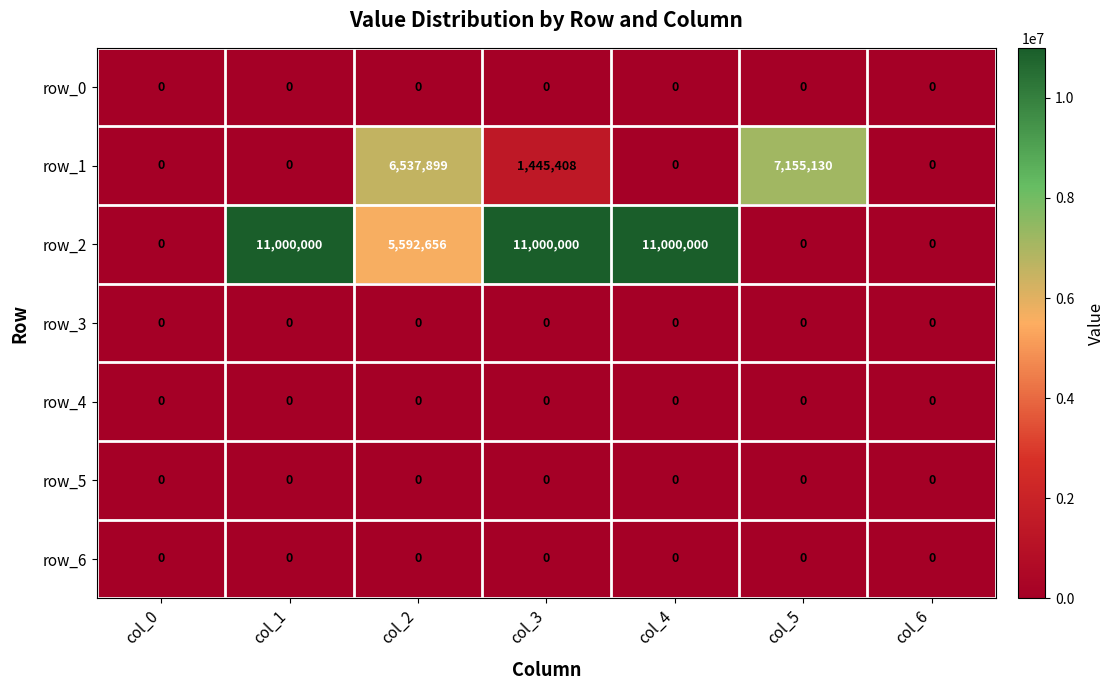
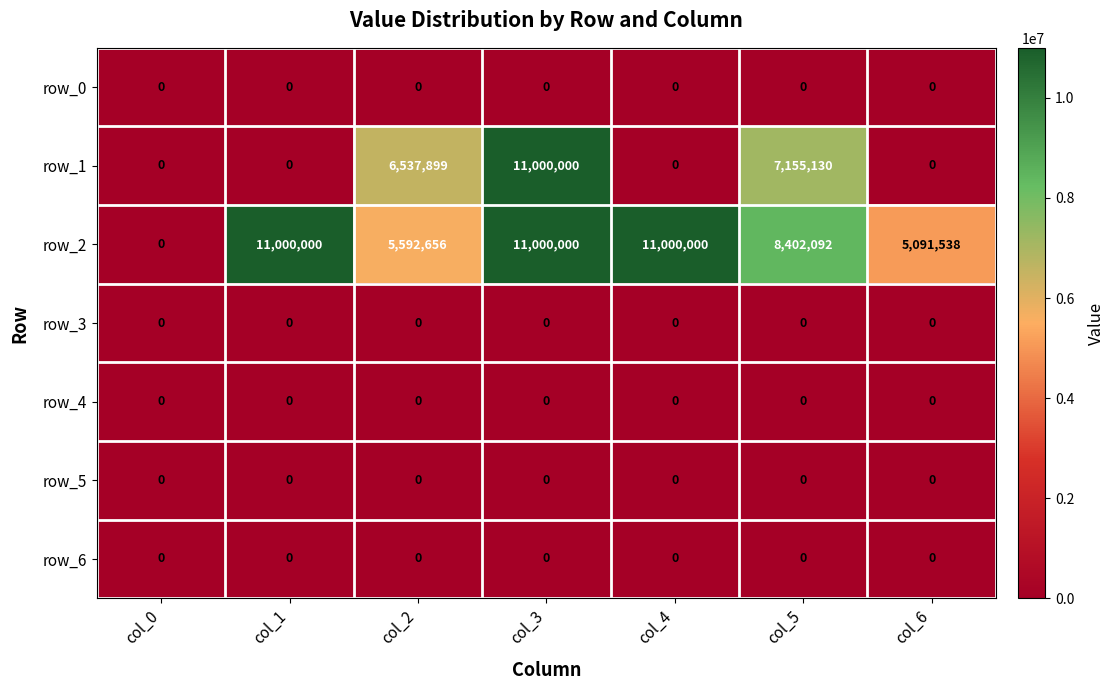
row_1, col_3: 1,445,408 -> 11,000,000
row_2, col_5: 0 -> 8,402,092
row_2, col_6: 0 -> 5,091,538
